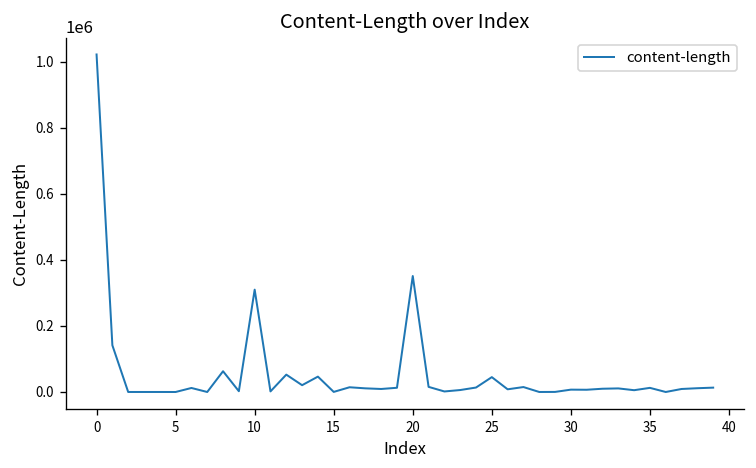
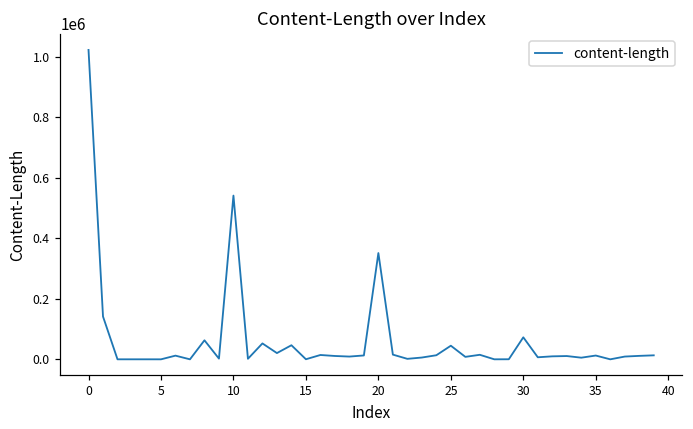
10: 310000 -> 540000
30: 10000 -> 70000
